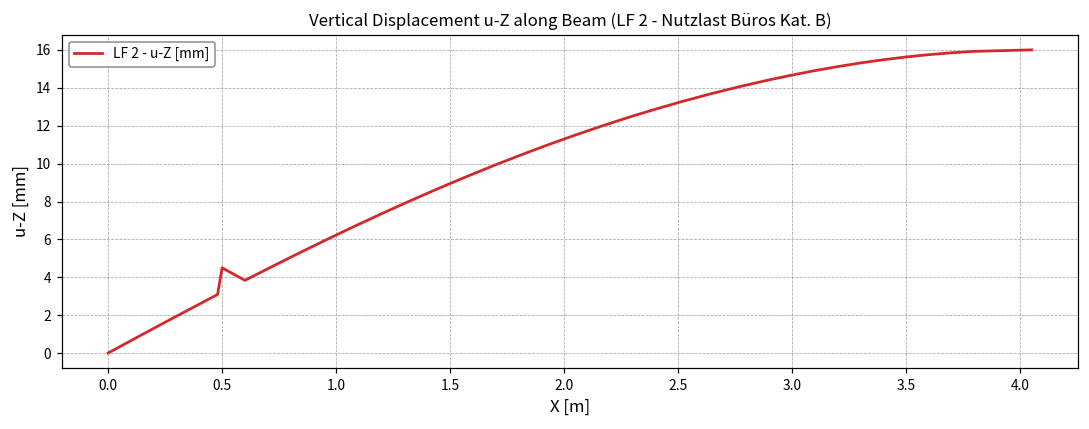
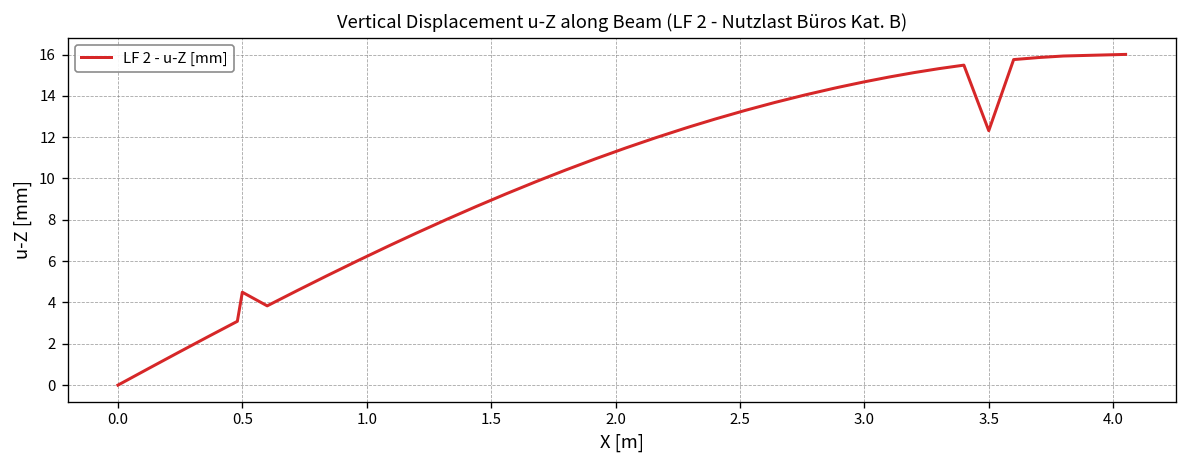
3.5: 15.6 -> 12.3
